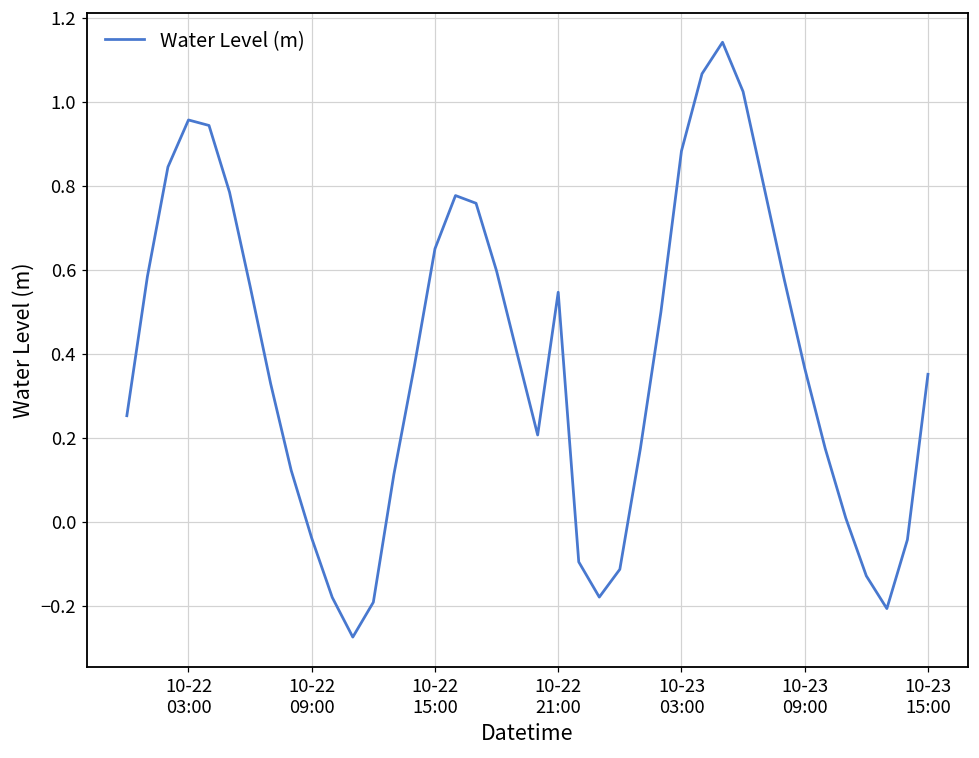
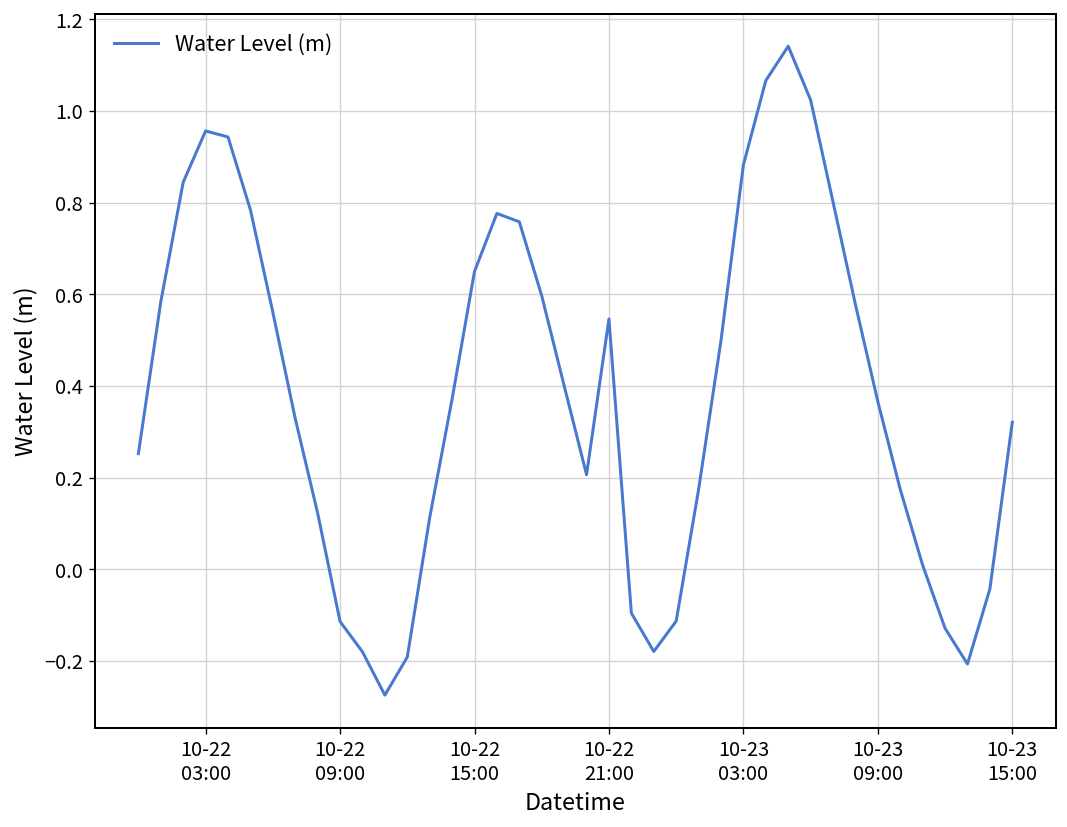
10-22 09:00: -0.04 -> -0.11
10-23 15:00: 0.35 -> 0.32
